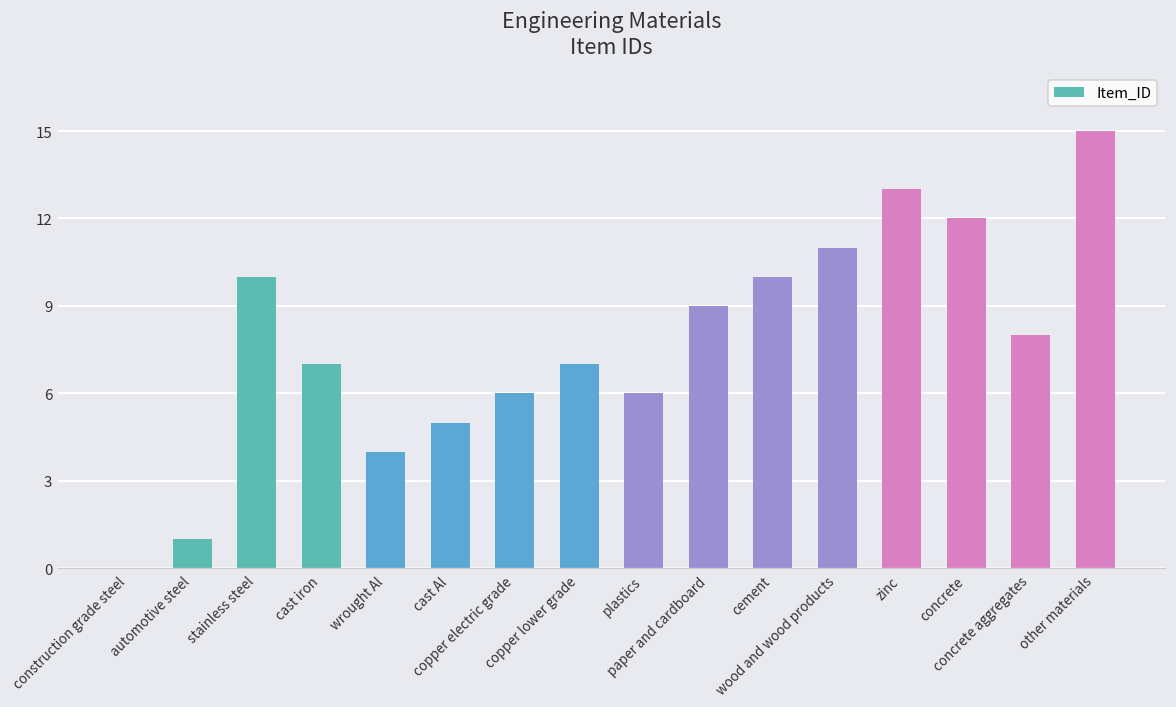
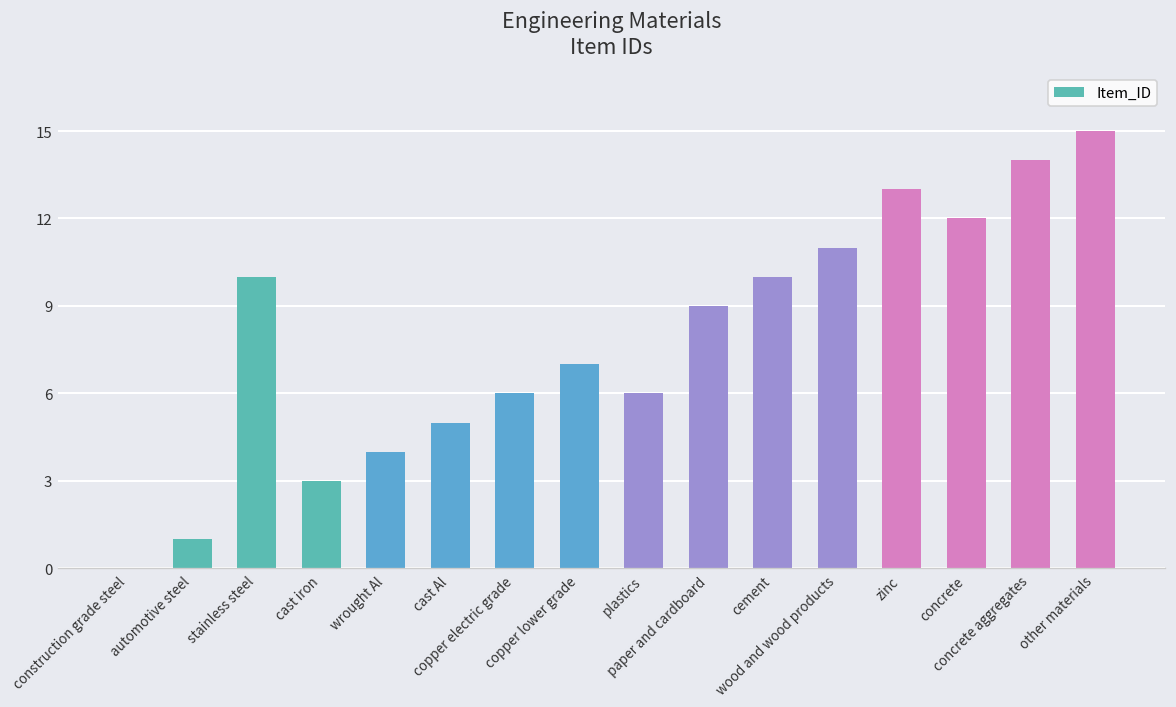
cast iron: 7 -> 3
concrete aggregates: 8 -> 14
